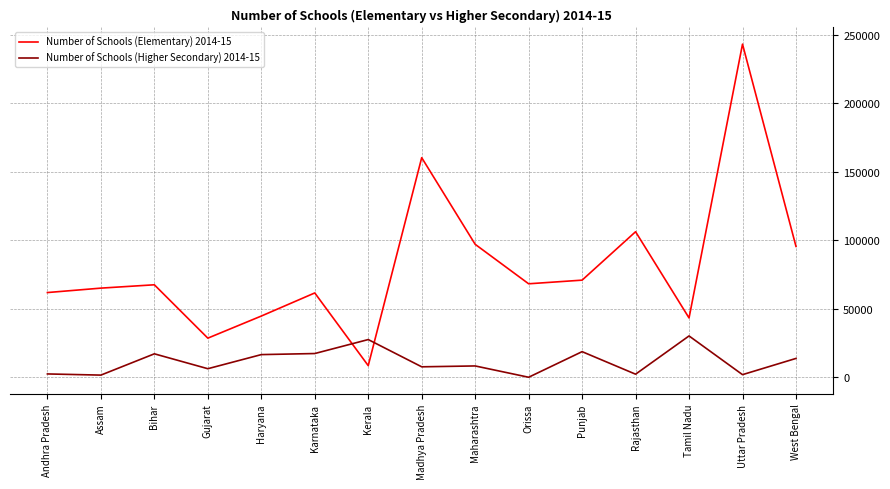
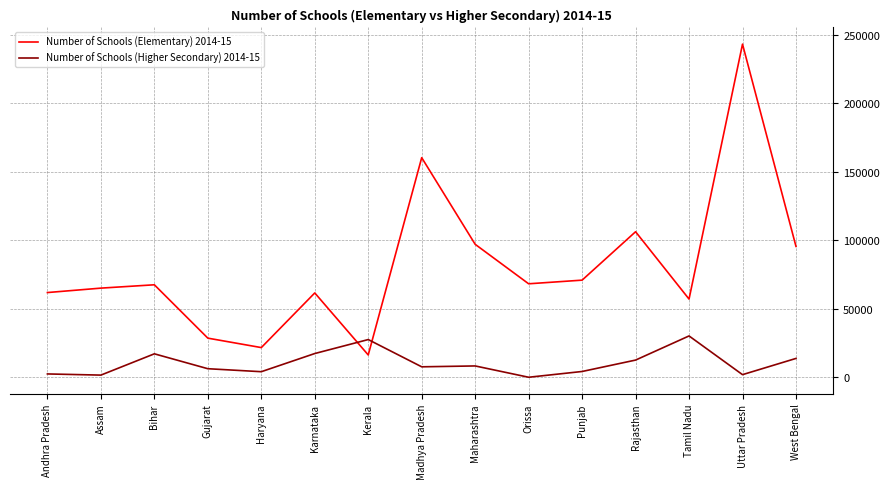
Number of Schools (Elementary) 2014-15, Haryana: 45000 -> 22000
Number of Schools (Higher Secondary) 2014-15, Haryana: 17000 -> 4000
Number of Schools (Elementary) 2014-15, Kerala: 9000 -> 16000
Number of Schools (Higher Secondary) 2014-15, Punjab: 19000 -> 4000
Number of Schools (Higher Secondary) 2014-15, Rajasthan: 2000 -> 13000
Number of Schools (Elementary) 2014-15, Tamil Nadu: 43000 -> 57000
